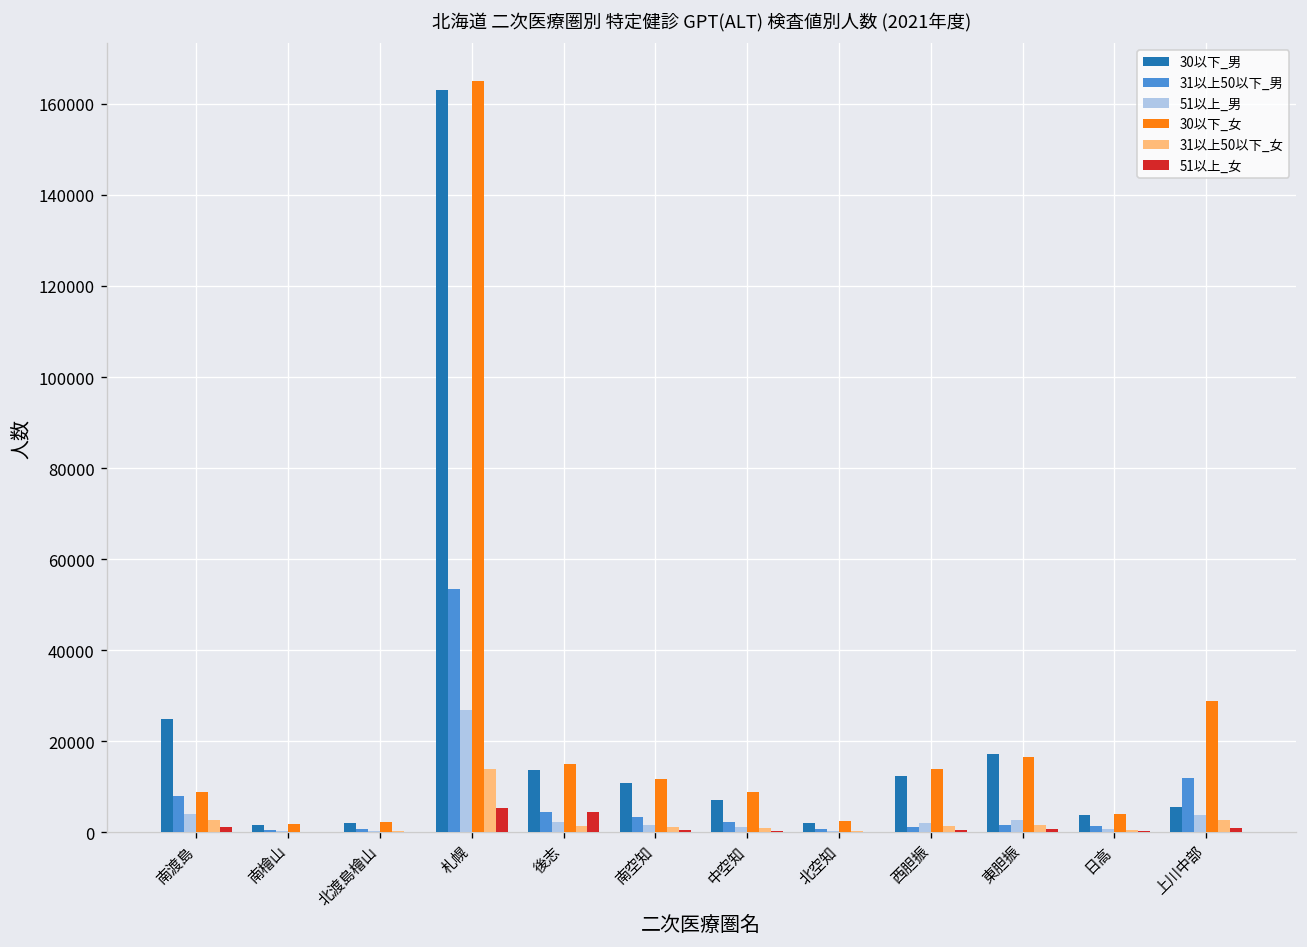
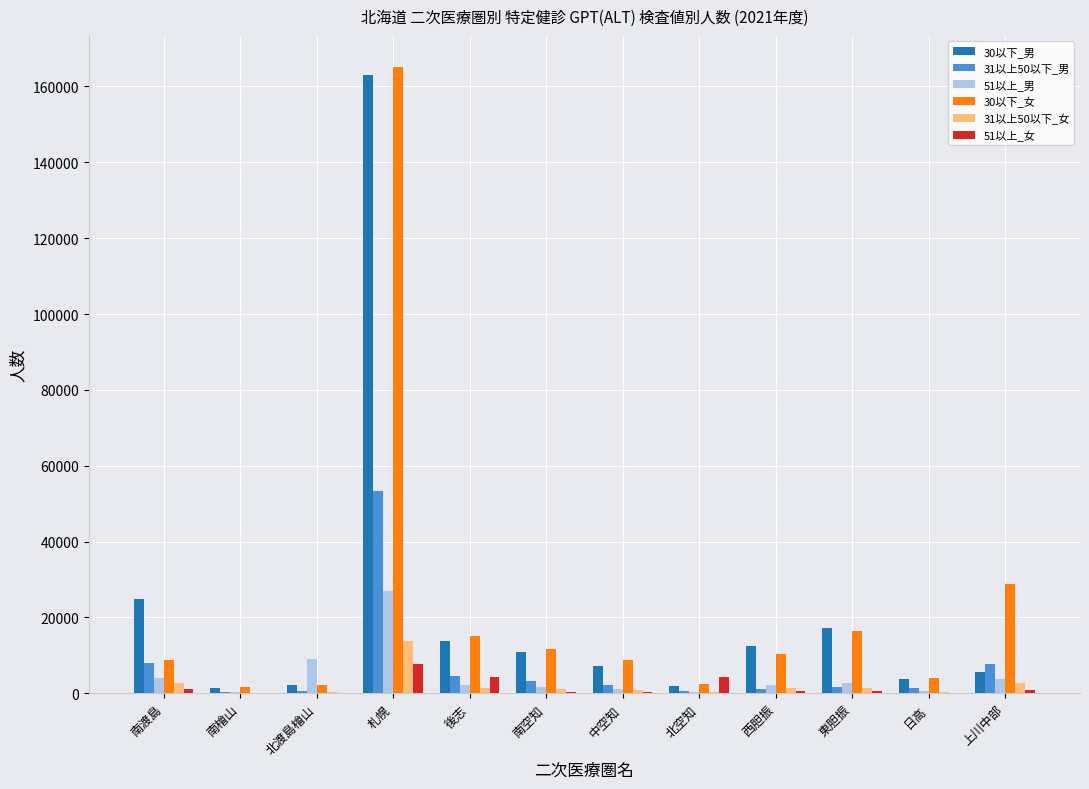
51以上_男, 北渡島檜山: 0 -> 9000
51以上_女, 札幌: 5000 -> 8000
51以上_女, 北空知: 0 -> 4000
30以下_女, 西胆振: 14000 -> 10000
31以上50以下_男, 上川中部: 12000 -> 8000
